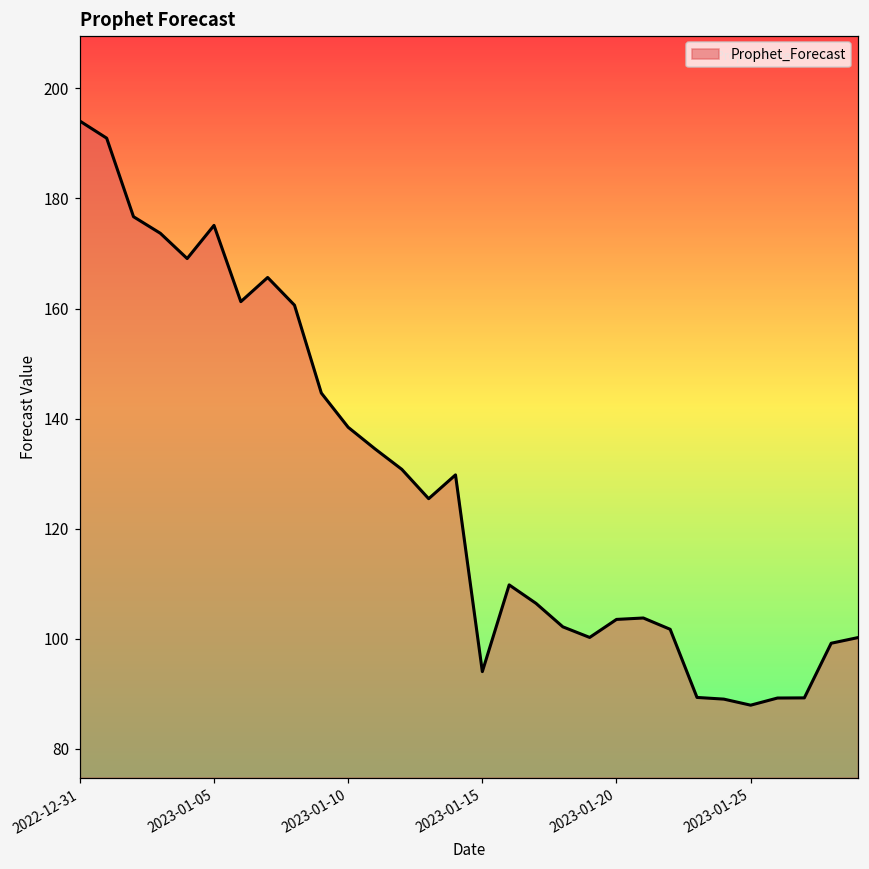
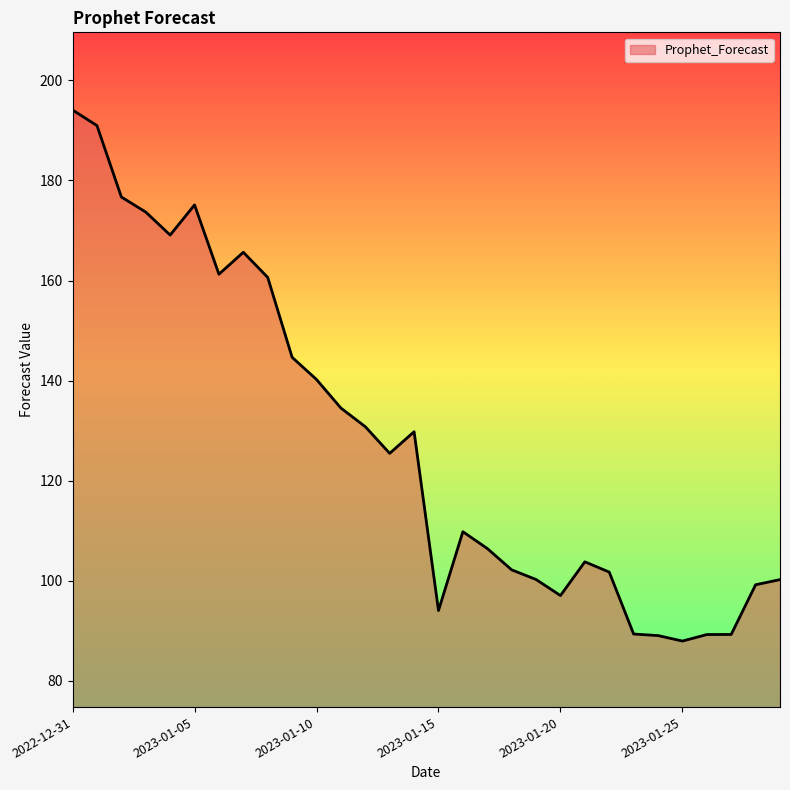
2023-01-10: 138 -> 140
2023-01-20: 104 -> 97
